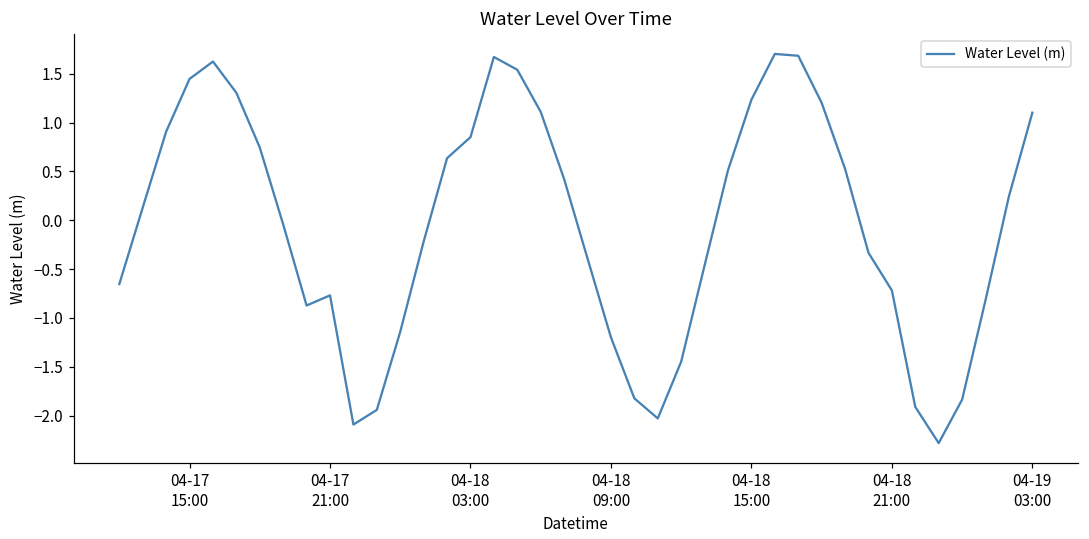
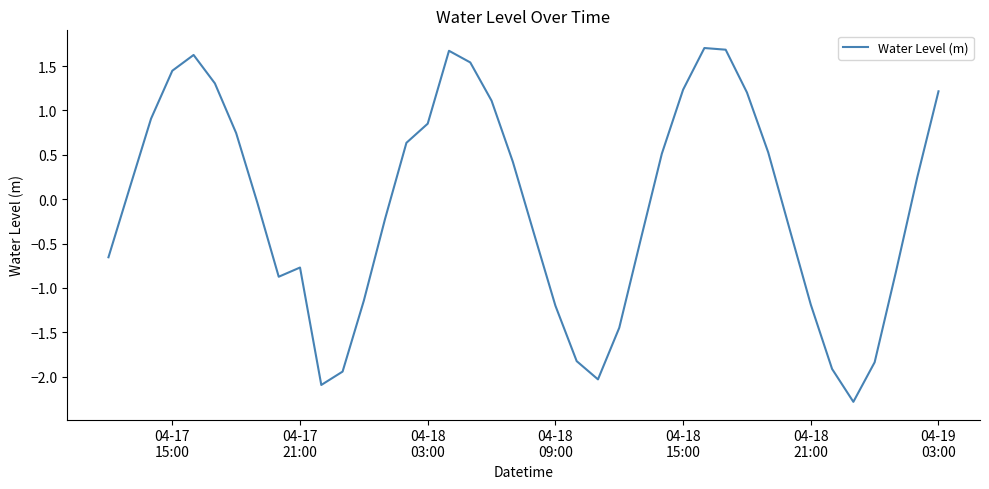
04-18 21:00: -0.7 -> -1.2
04-19 03:00: 1.1 -> 1.2
